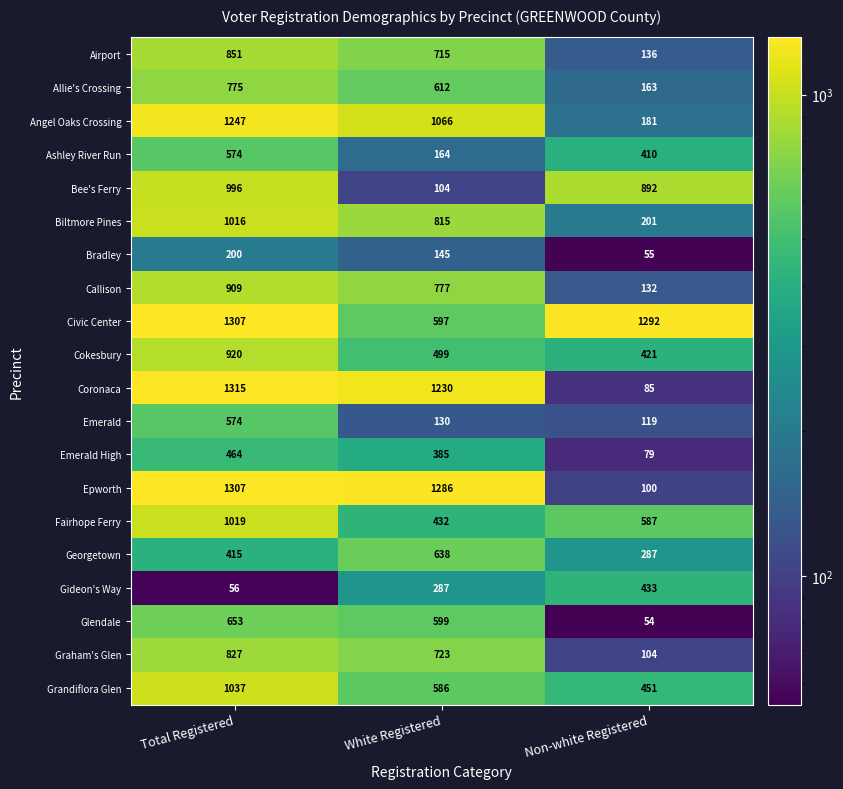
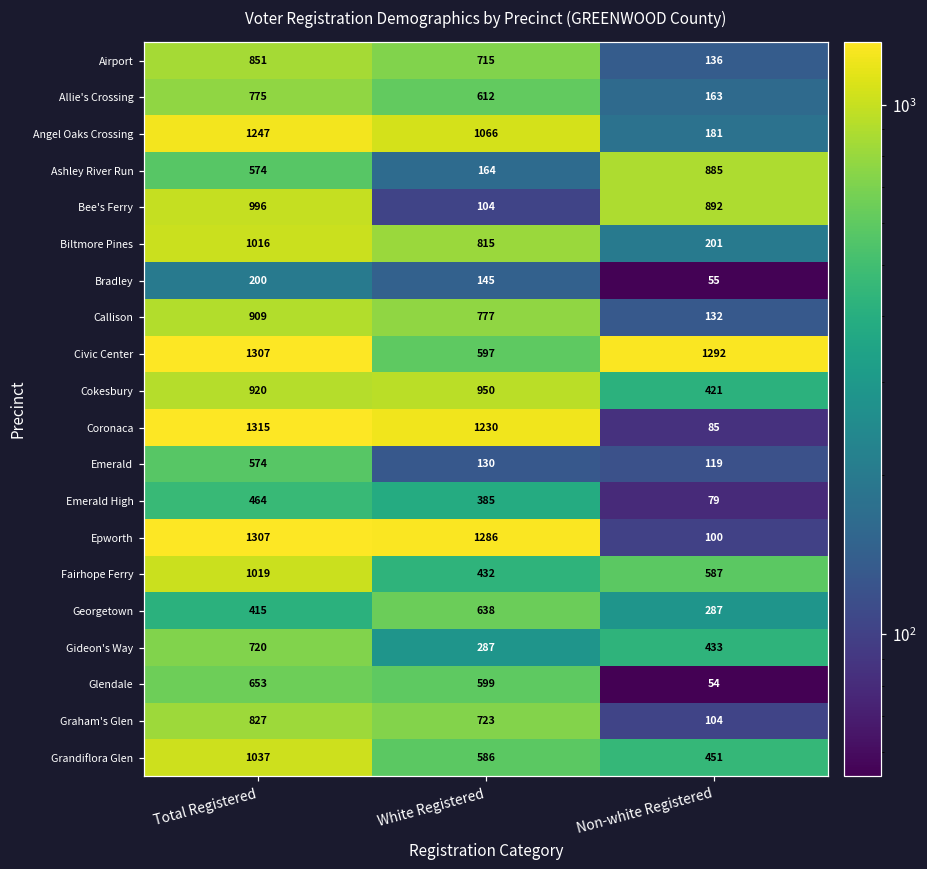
Ashley River Run, Non-white Registered: 410 -> 885
Cokesbury, White Registered: 499 -> 950
Gideon's Way, Total Registered: 56 -> 720
